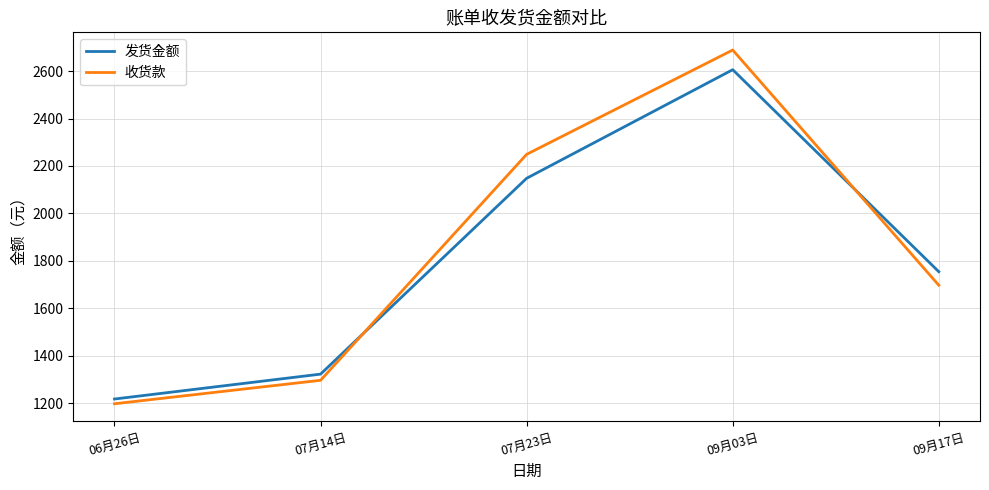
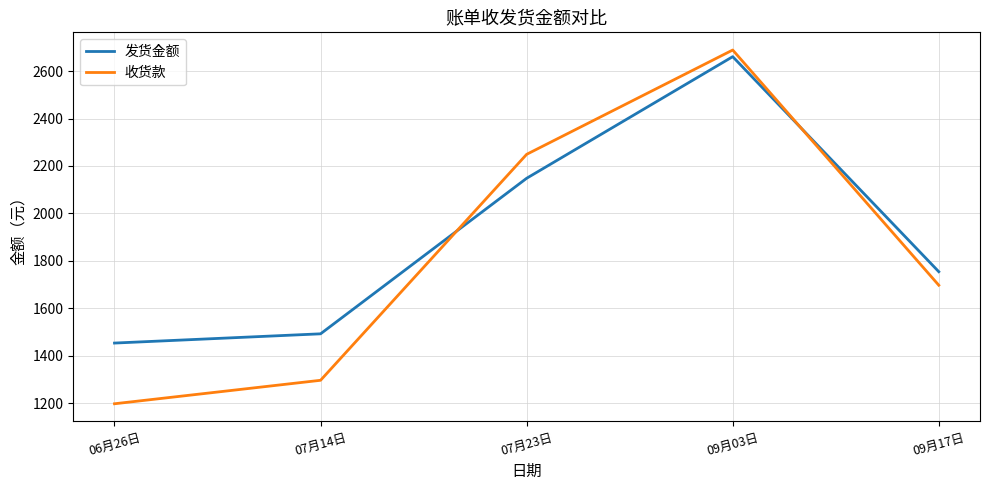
发货金额, 06月26日: 1220 -> 1450
发货金额, 07月14日: 1320 -> 1490
发货金额, 09月03日: 2610 -> 2660
